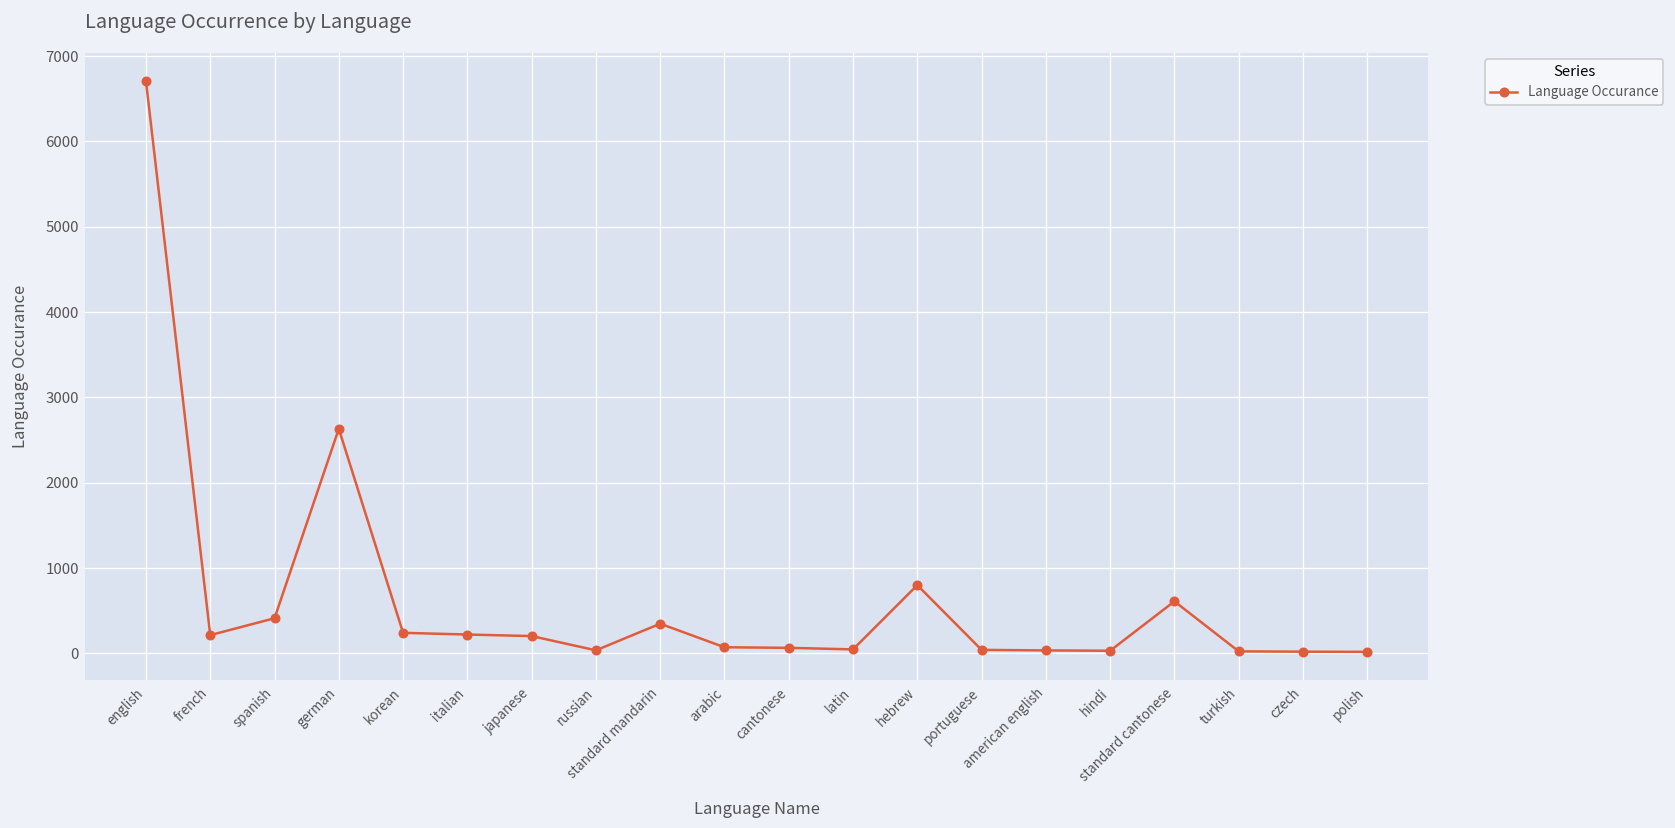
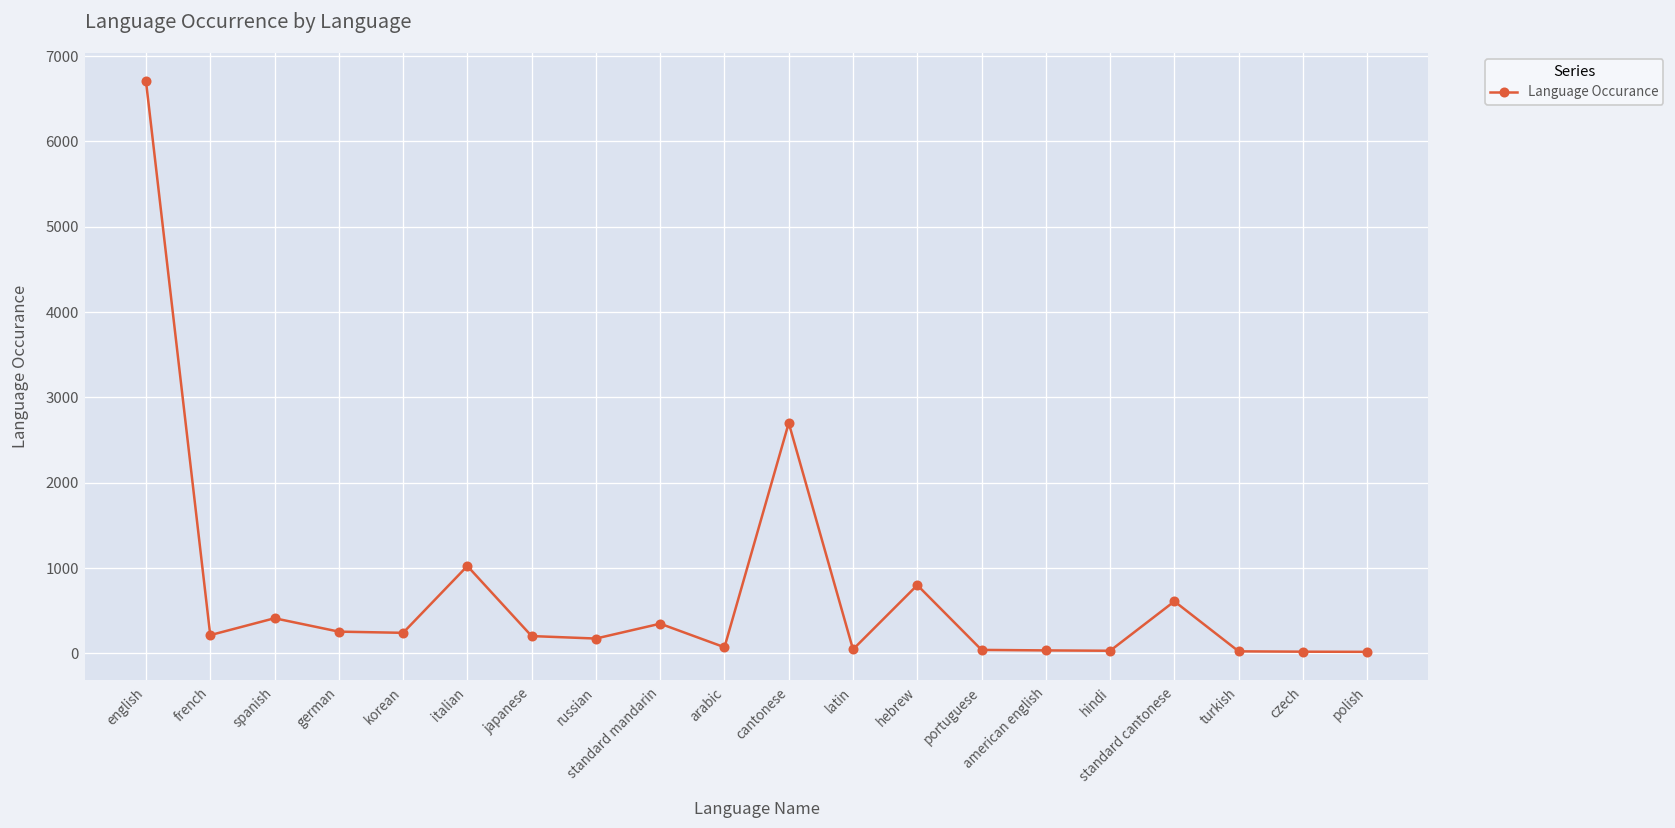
german: 2600 -> 300
italian: 200 -> 1000
russian: 0 -> 200
cantonese: 100 -> 2700
